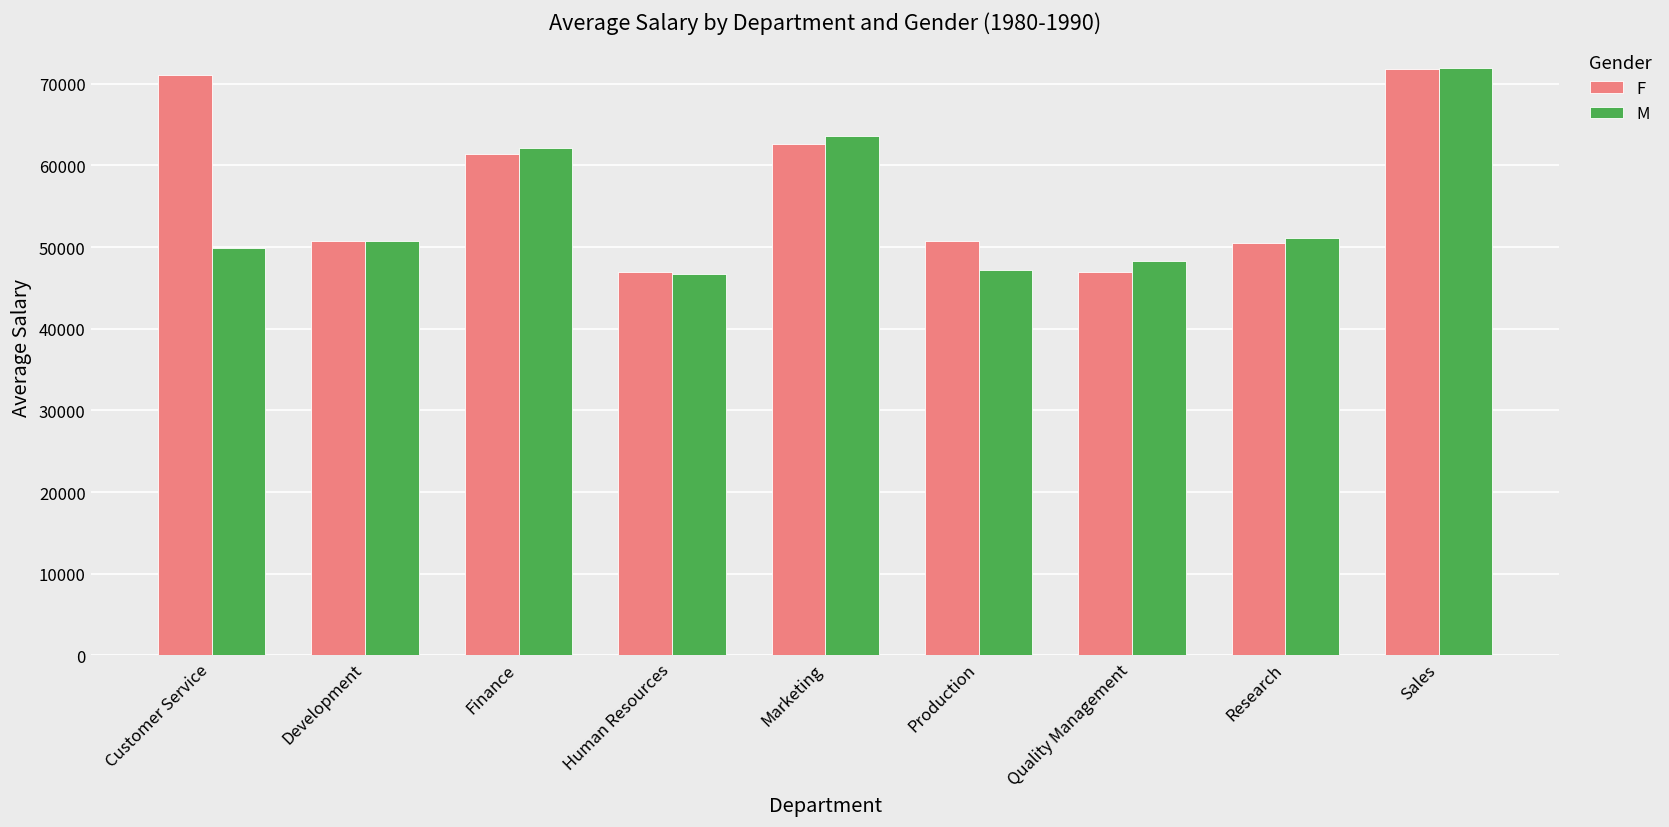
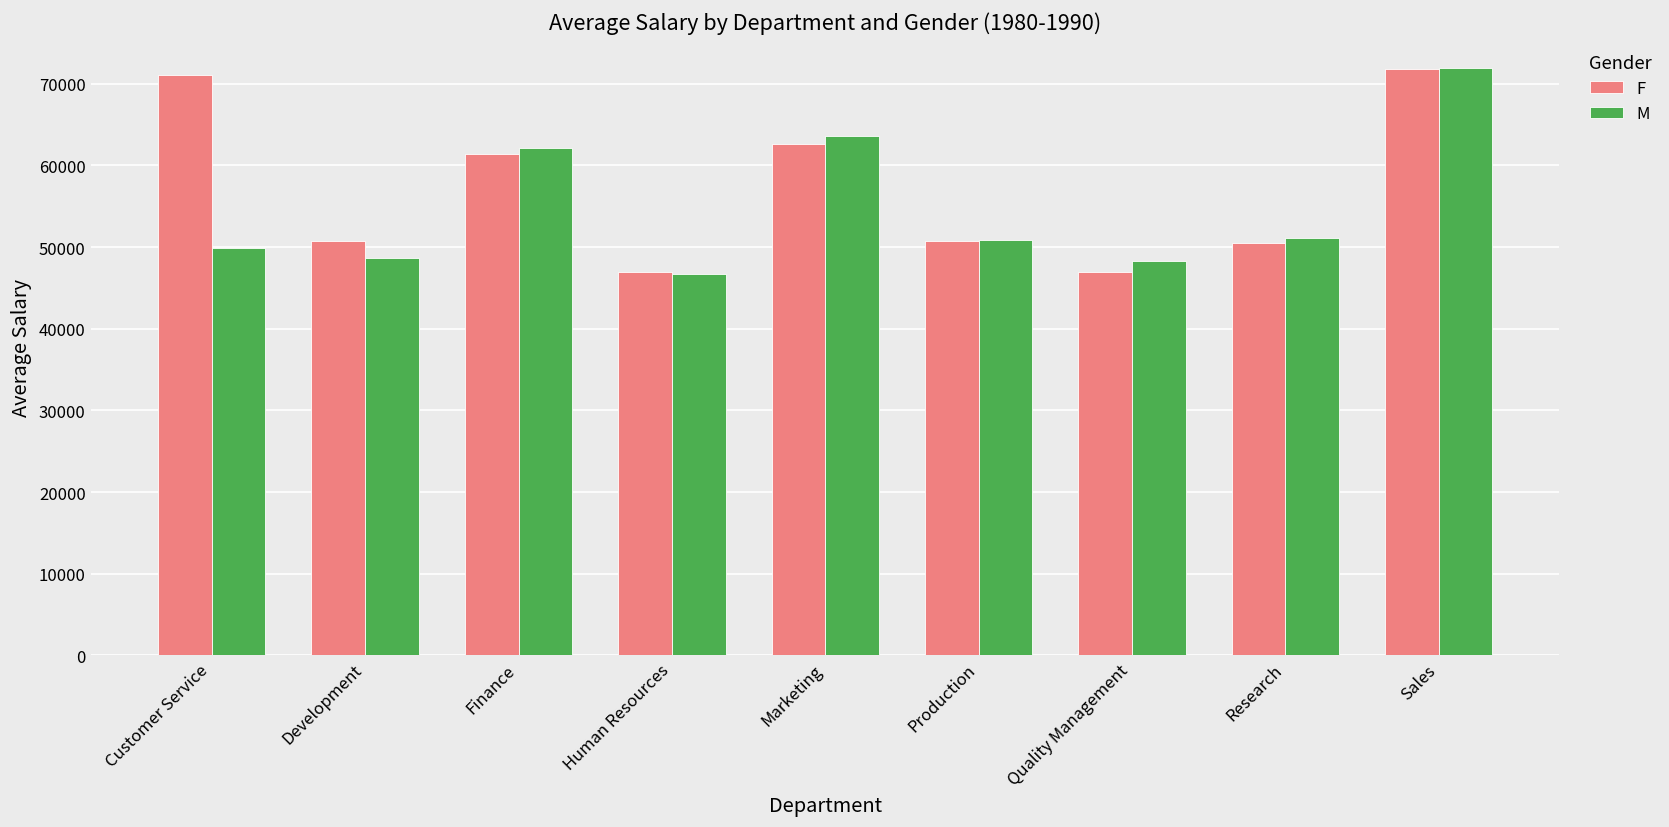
M, Development: 51000 -> 49000
M, Production: 47000 -> 51000
